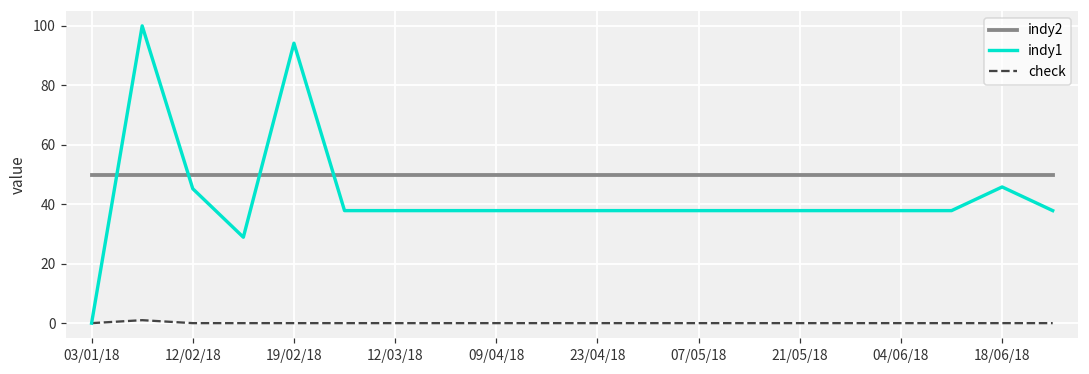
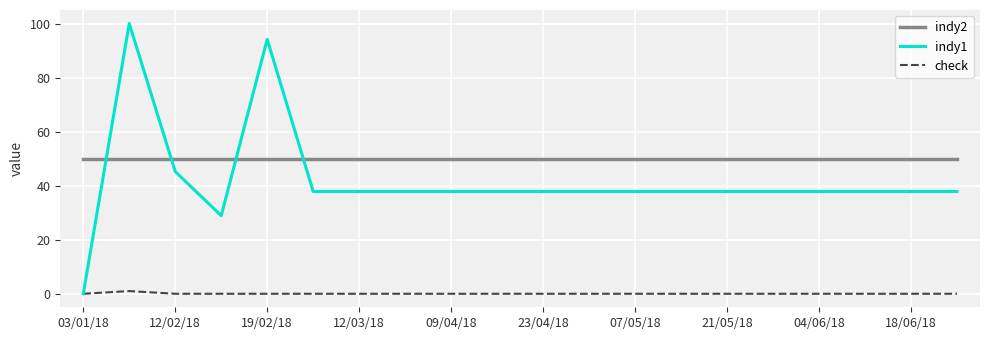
indy1, 18/06/18: 46 -> 38
